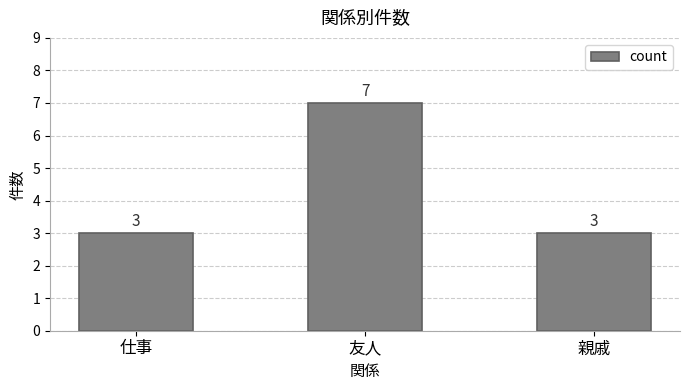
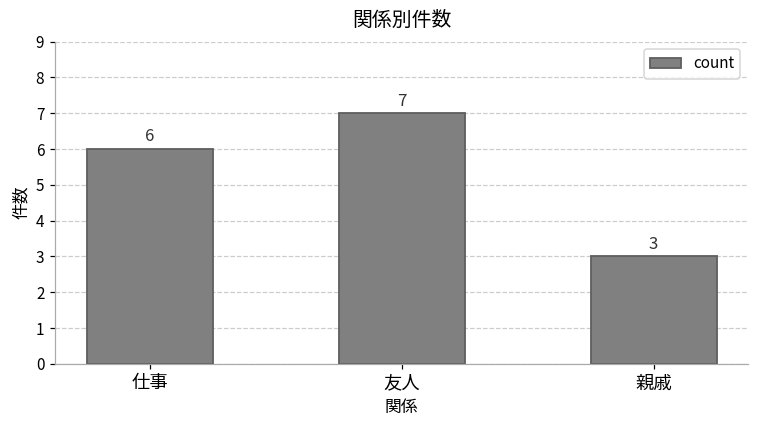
仕事: 3 -> 6
